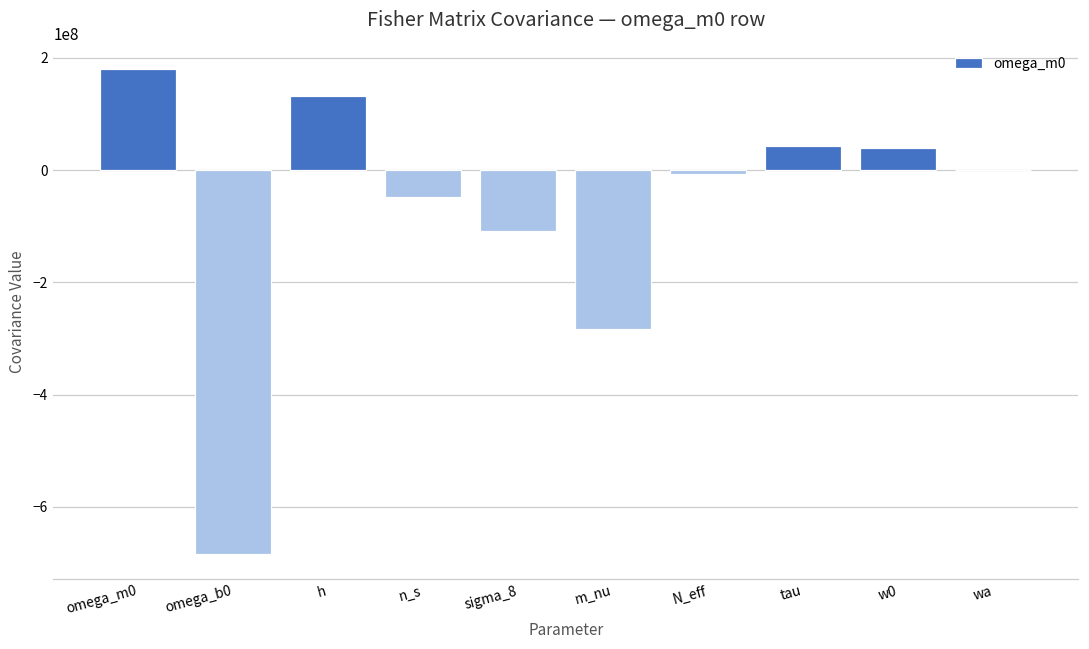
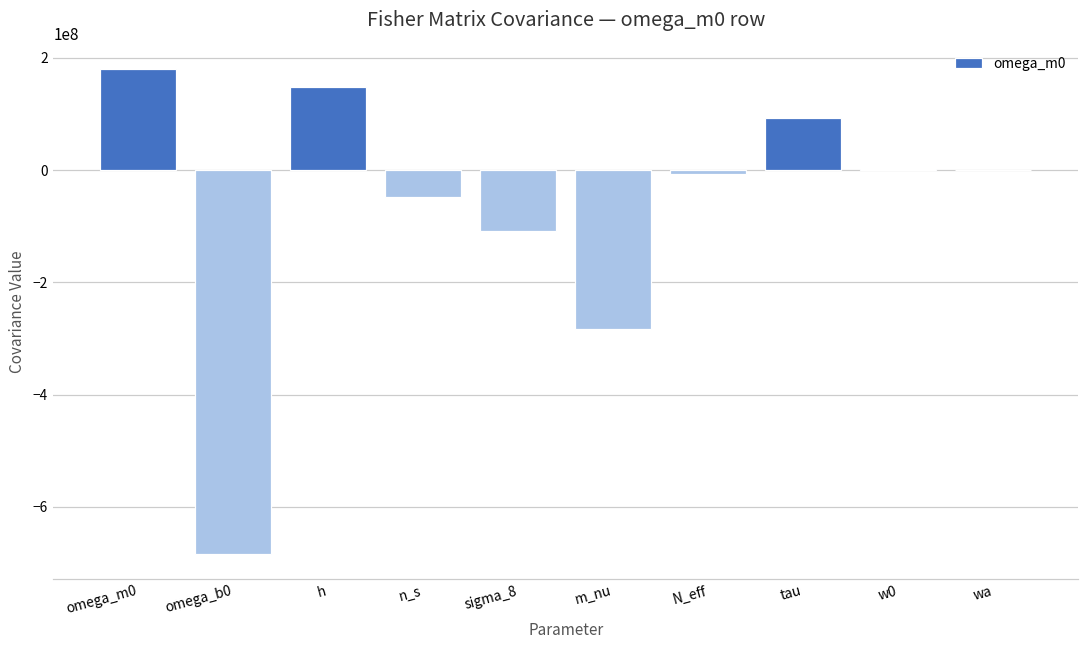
h: 130000000 -> 150000000
tau: 40000000 -> 90000000
w0: 40000000 -> 0
